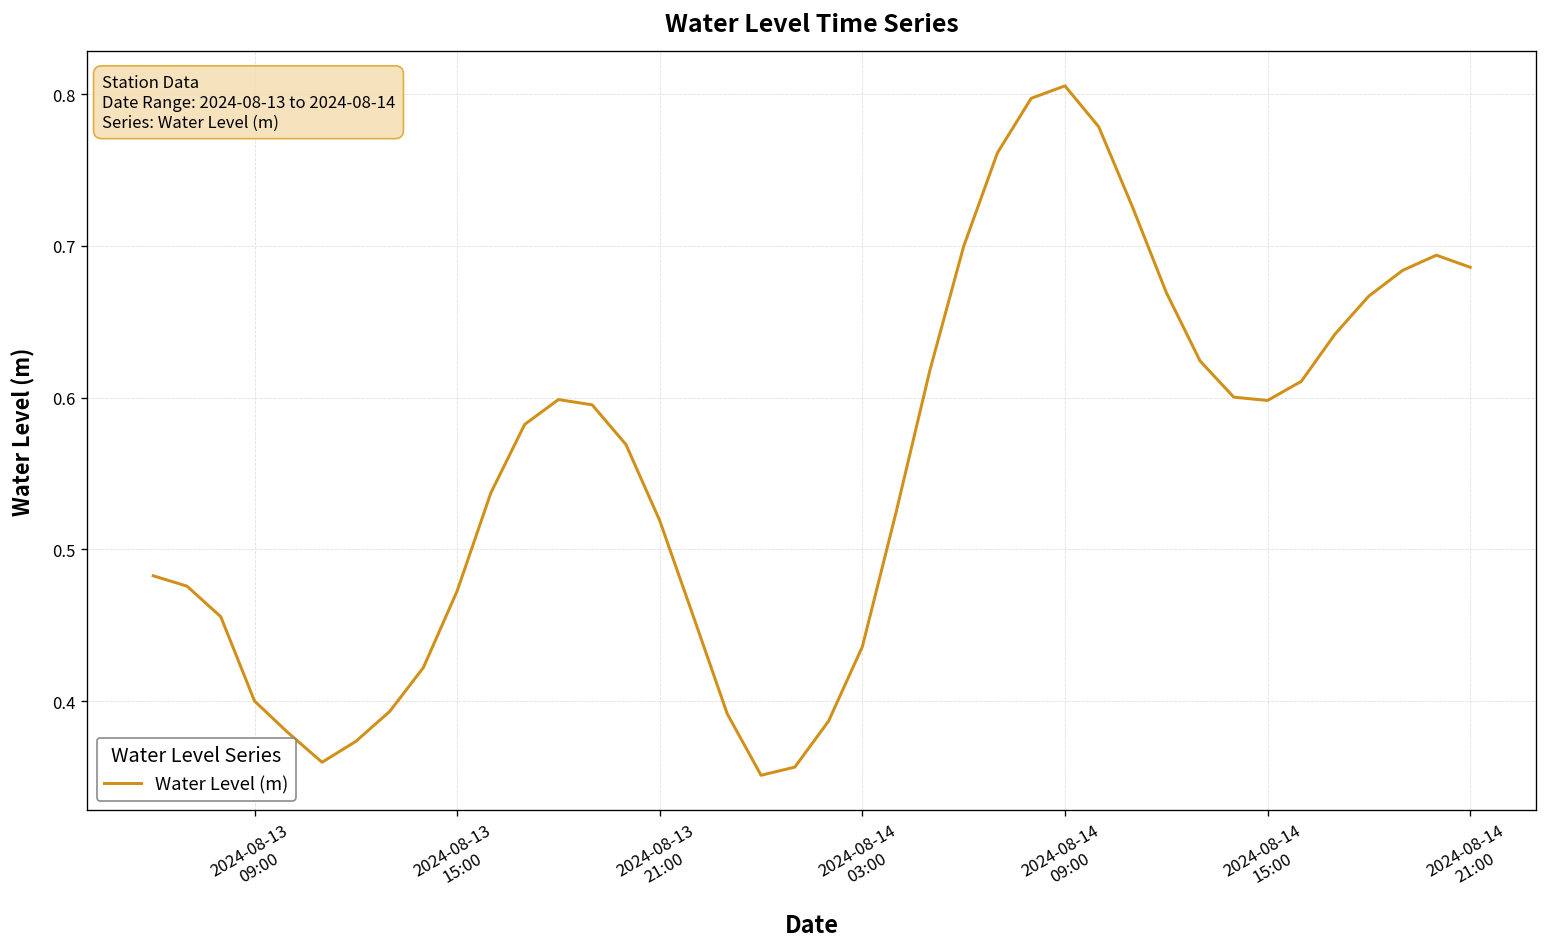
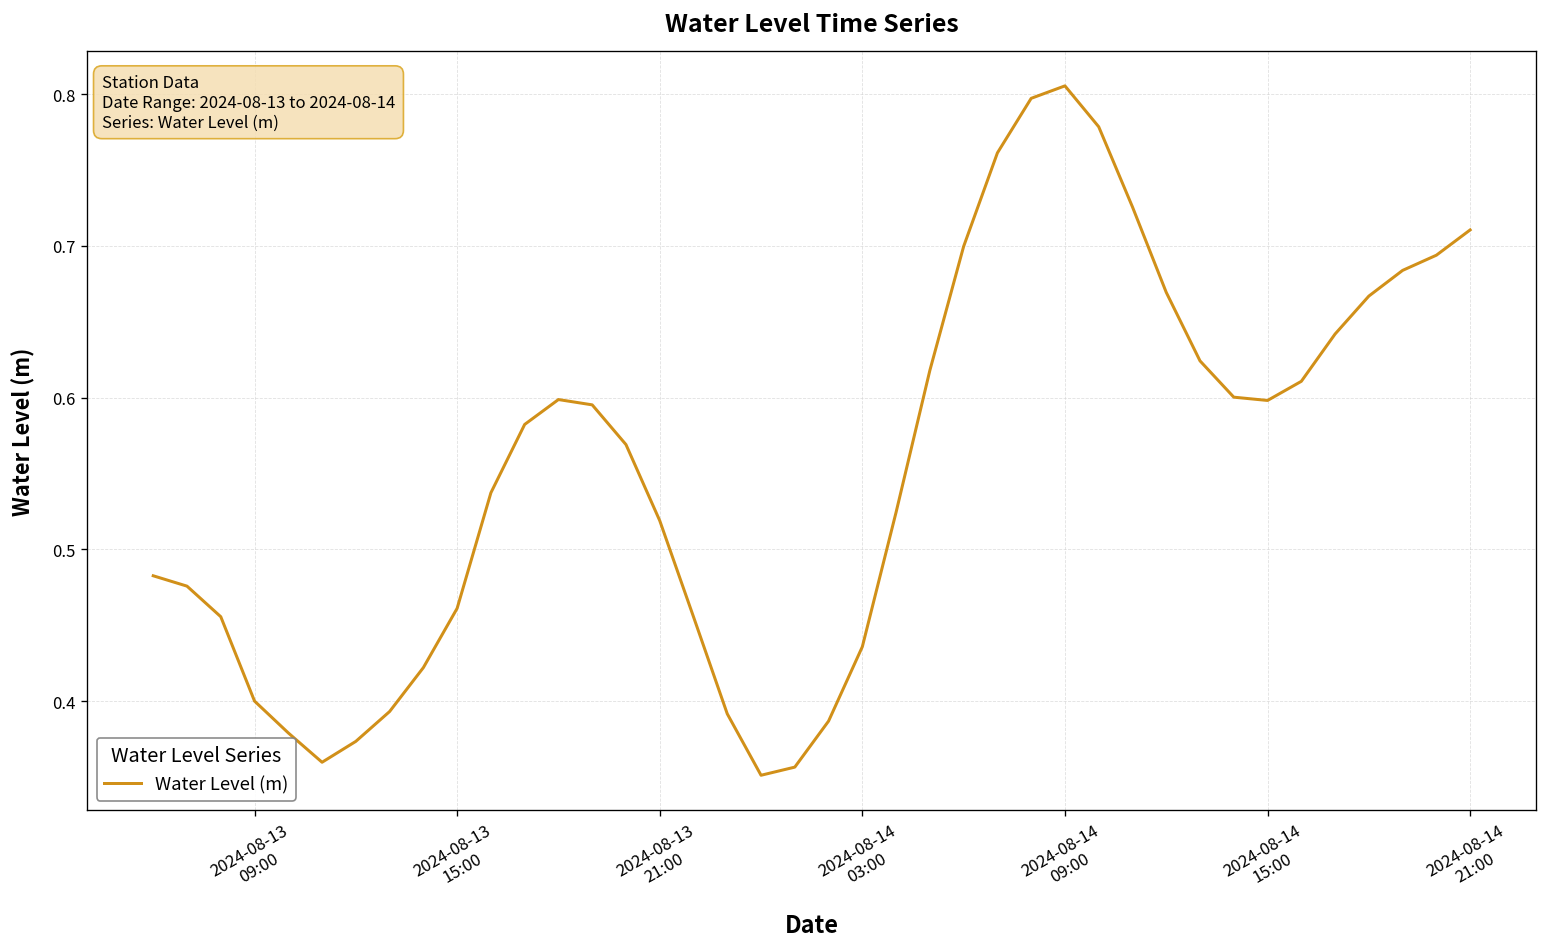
2024-08-13 15:00: 0.473 -> 0.461
2024-08-14 21:00: 0.686 -> 0.711
